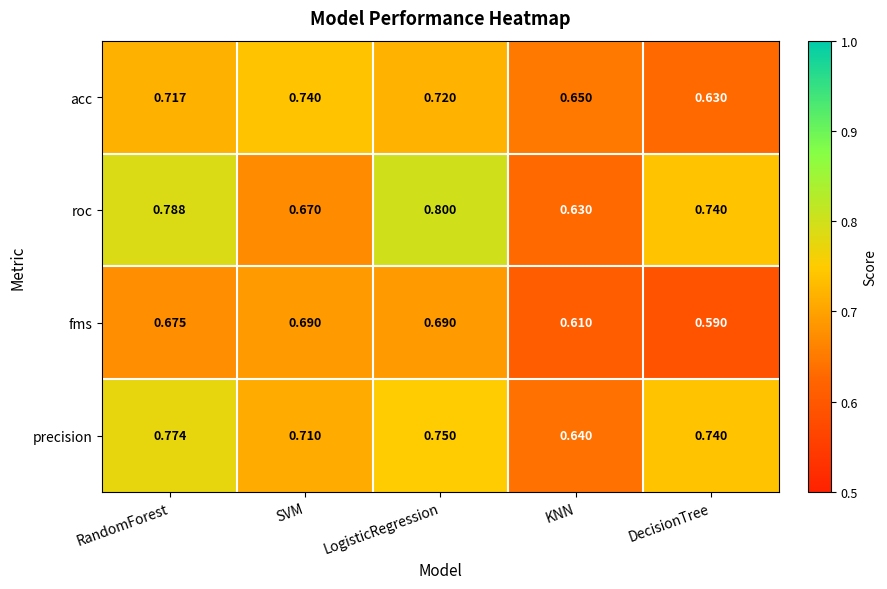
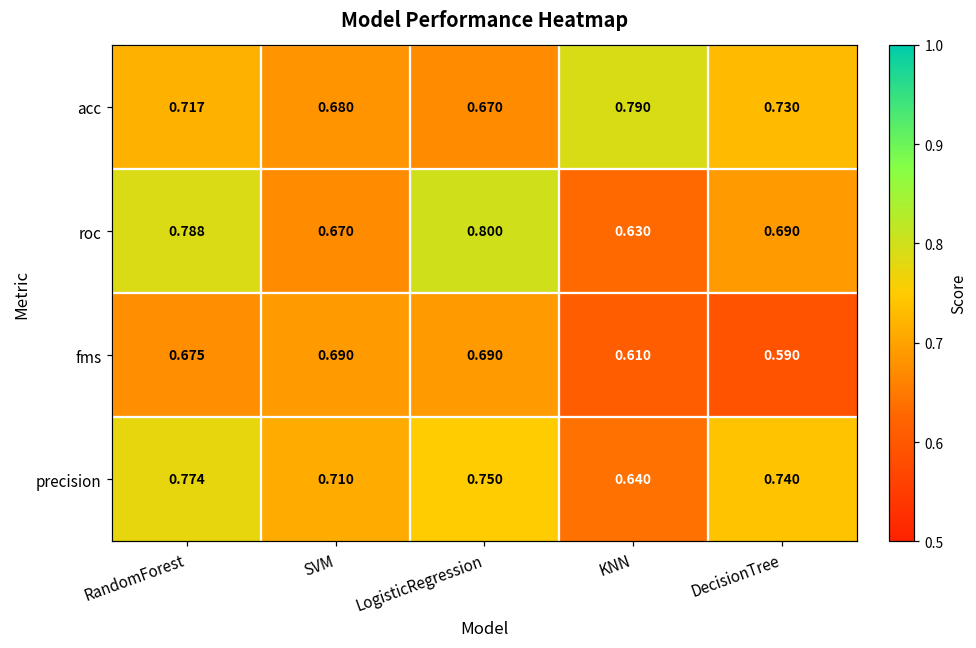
acc, SVM: 0.740 -> 0.680
acc, LogisticRegression: 0.720 -> 0.670
acc, KNN: 0.650 -> 0.790
acc, DecisionTree: 0.630 -> 0.730
roc, DecisionTree: 0.740 -> 0.690
